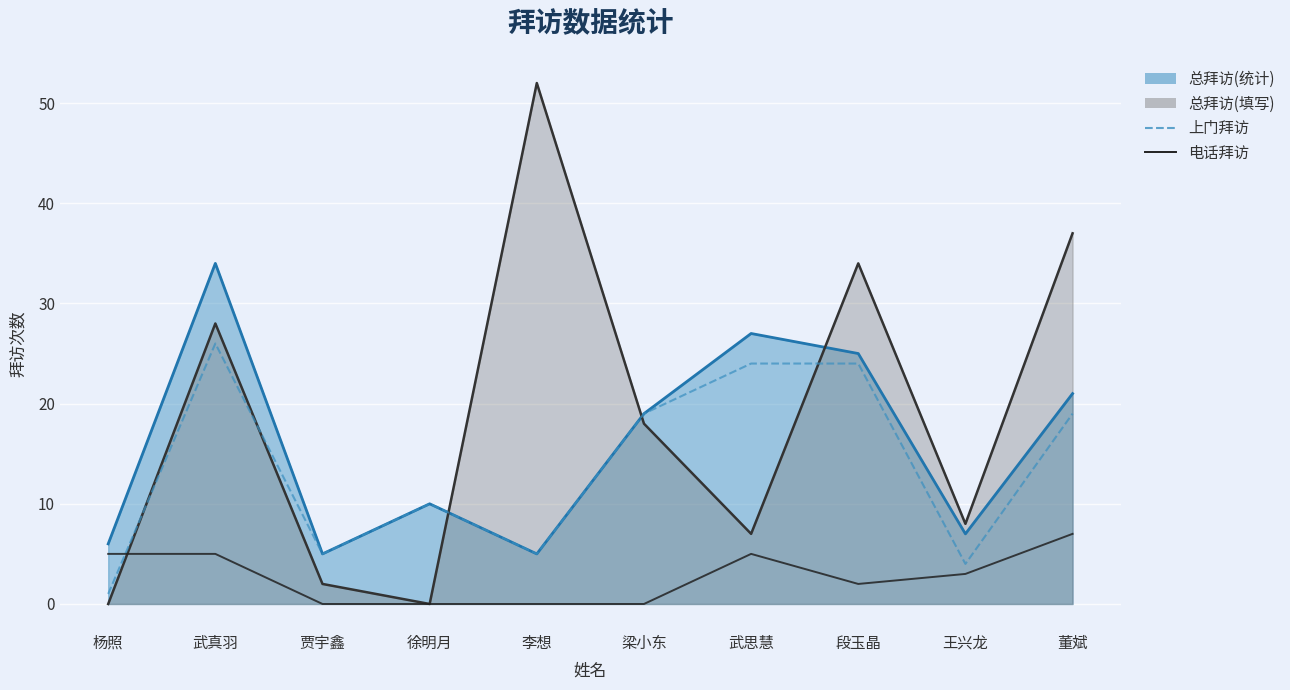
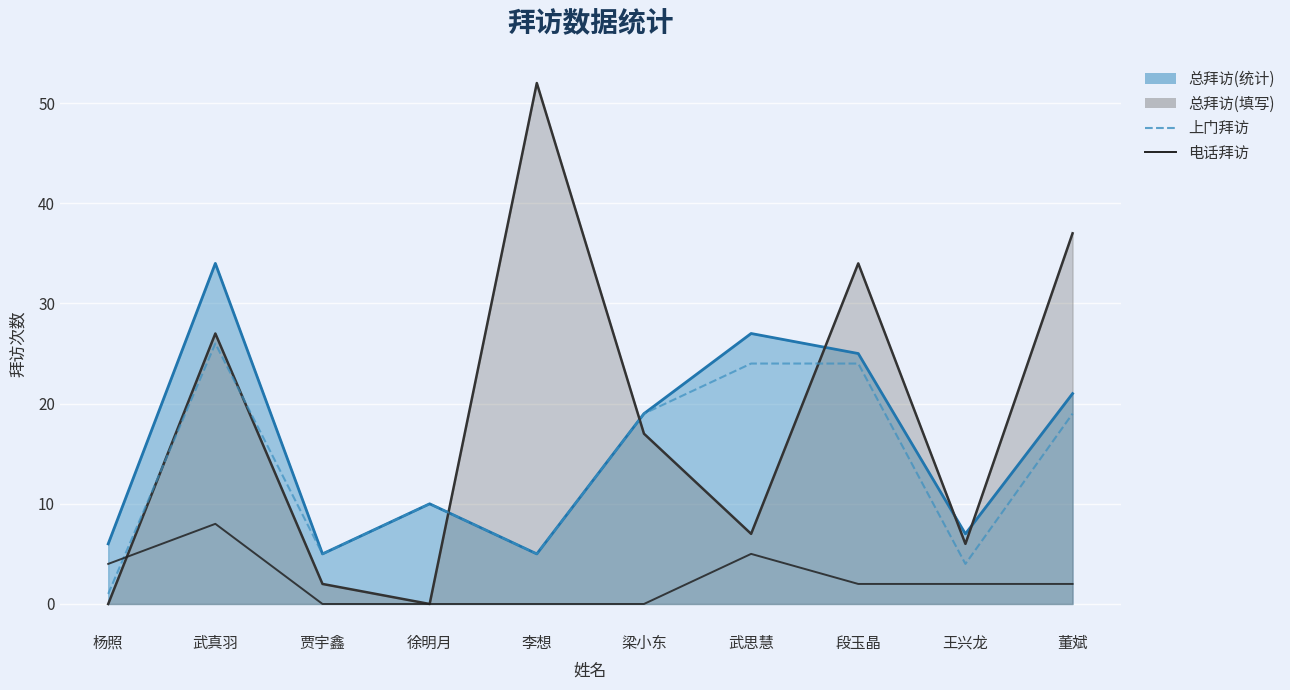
电话拜访, 杨照: 5 -> 4
总拜访(填写), 武真羽: 28 -> 27
电话拜访, 武真羽: 5 -> 8
总拜访(填写), 梁小东: 18 -> 17
总拜访(填写), 王兴龙: 8 -> 6
电话拜访, 王兴龙: 3 -> 2
电话拜访, 董斌: 7 -> 2
